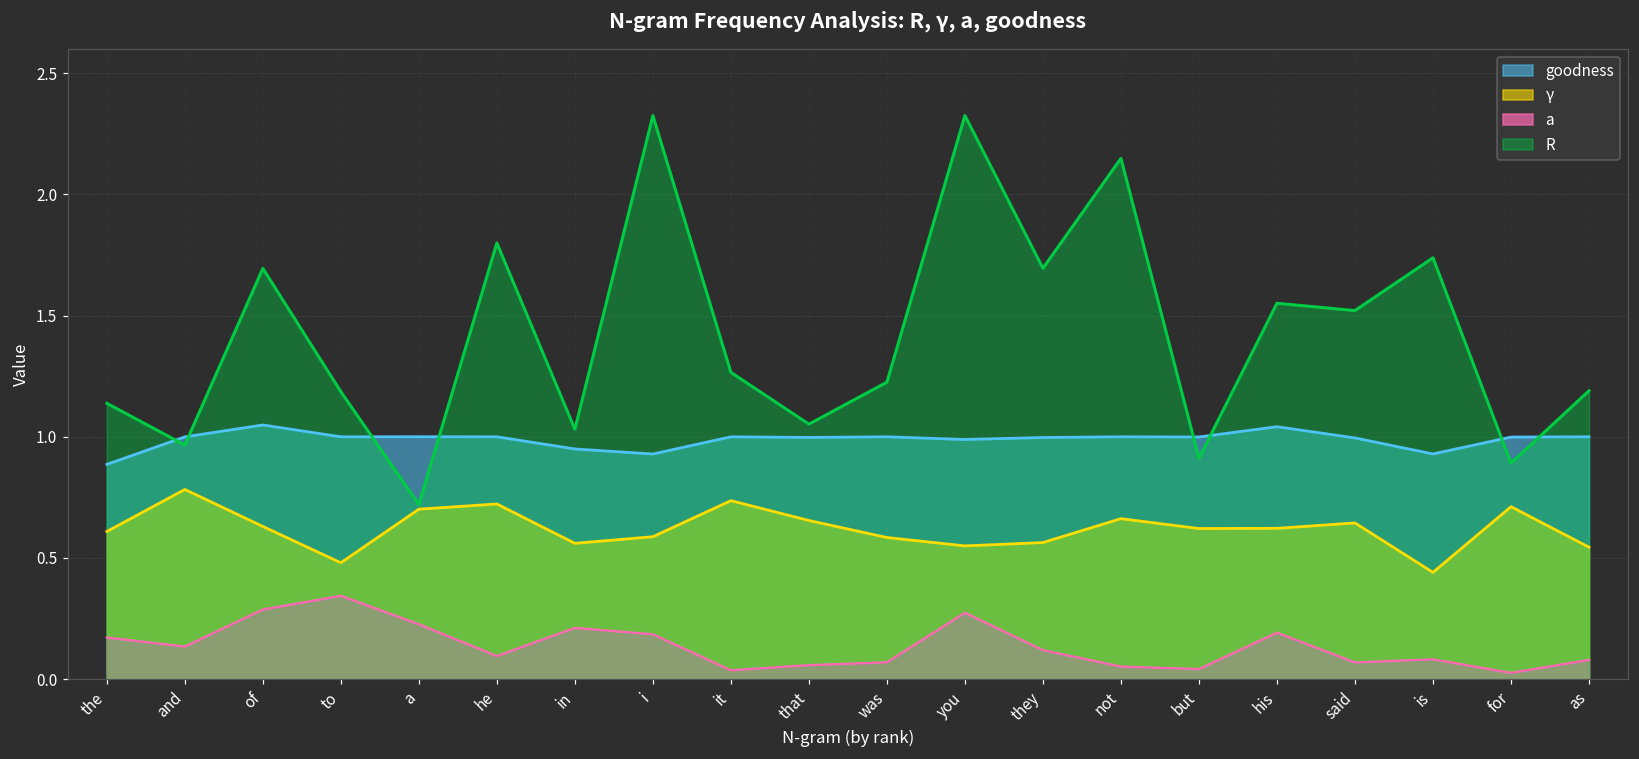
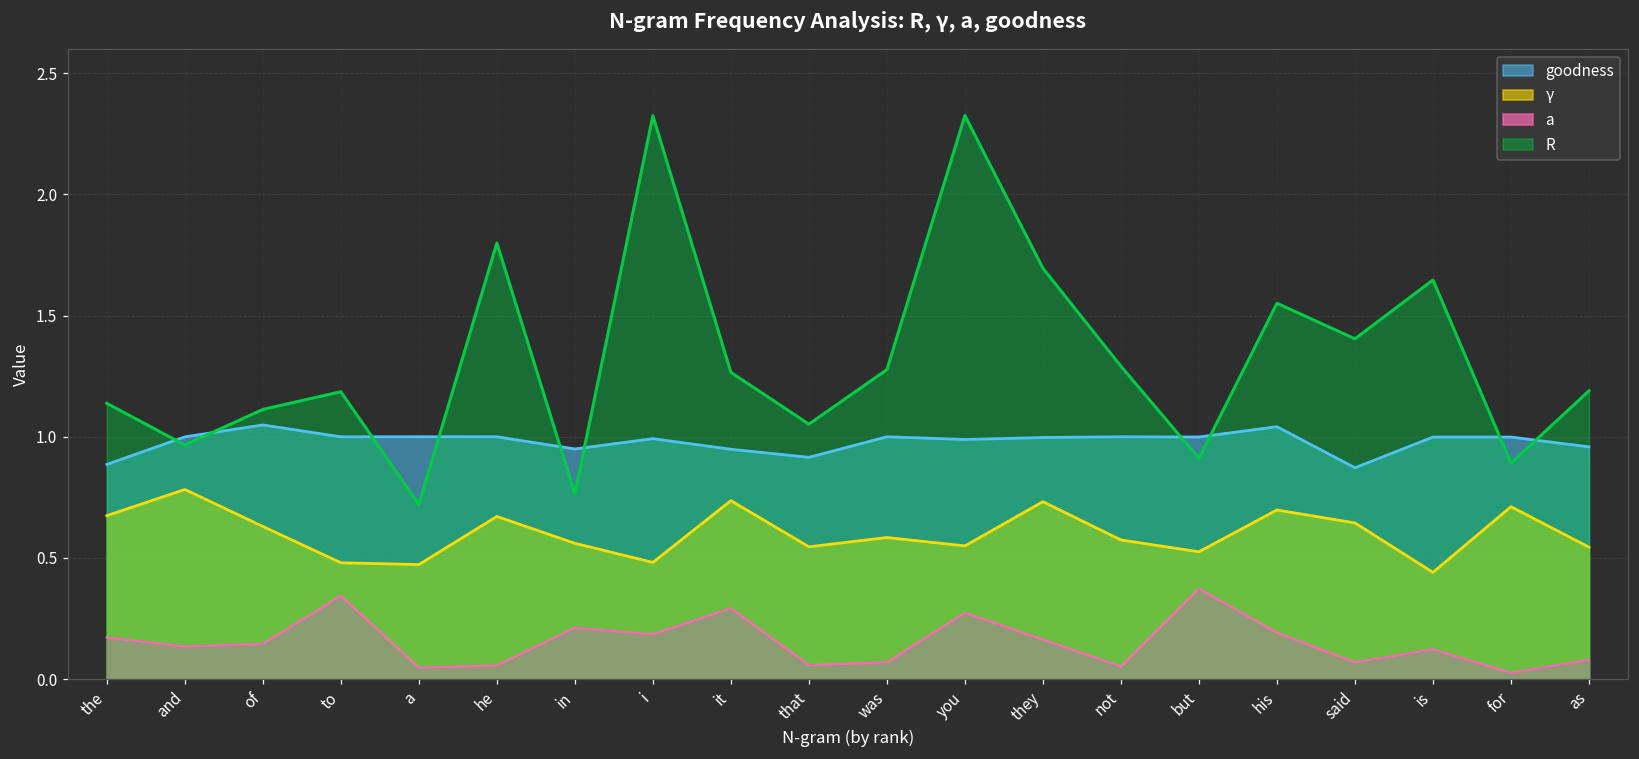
γ, the: 0.61 -> 0.67
a, of: 0.29 -> 0.14
R, of: 1.69 -> 1.11
γ, a: 0.70 -> 0.47
a, a: 0.23 -> 0.05
γ, he: 0.72 -> 0.67
a, he: 0.10 -> 0.06
R, in: 1.03 -> 0.76
goodness, i: 0.93 -> 0.99
γ, i: 0.59 -> 0.48
goodness, it: 1.00 -> 0.95
a, it: 0.04 -> 0.29
goodness, that: 1.00 -> 0.92
γ, that: 0.65 -> 0.55
R, was: 1.22 -> 1.28
γ, they: 0.56 -> 0.73
a, they: 0.12 -> 0.16
γ, not: 0.66 -> 0.57
R, not: 2.15 -> 1.29
γ, but: 0.62 -> 0.53
a, but: 0.04 -> 0.37
γ, his: 0.62 -> 0.70
goodness, said: 1.00 -> 0.87
R, said: 1.52 -> 1.40
goodness, is: 0.93 -> 1.00
a, is: 0.08 -> 0.12
R, is: 1.74 -> 1.65
goodness, as: 1.00 -> 0.96
